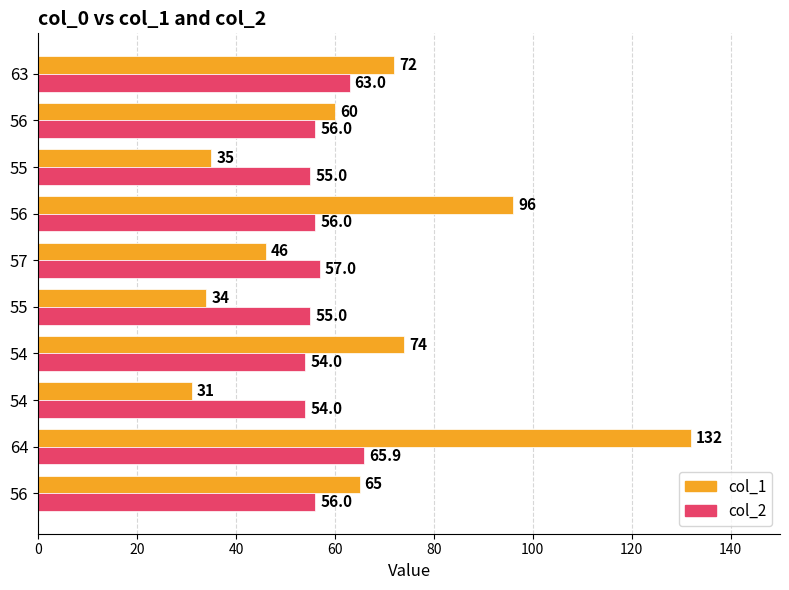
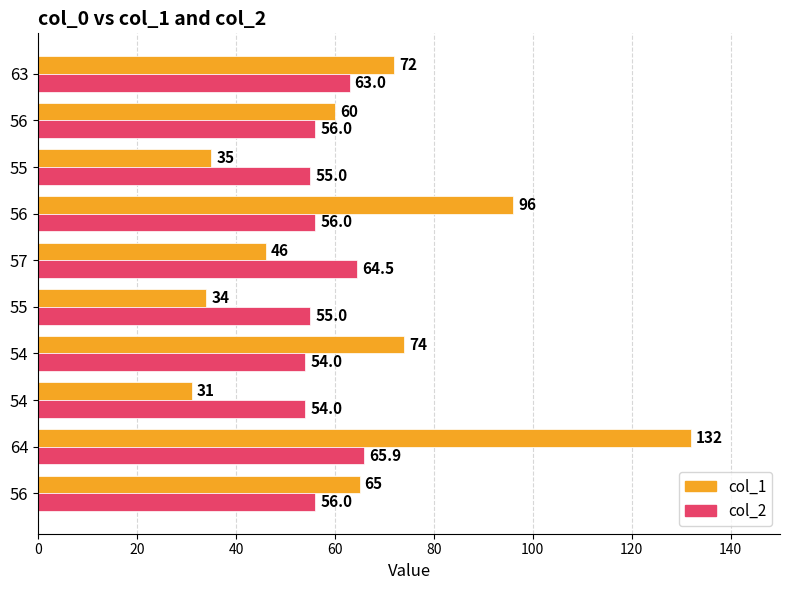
col_2, 57: 57.0 -> 64.5
